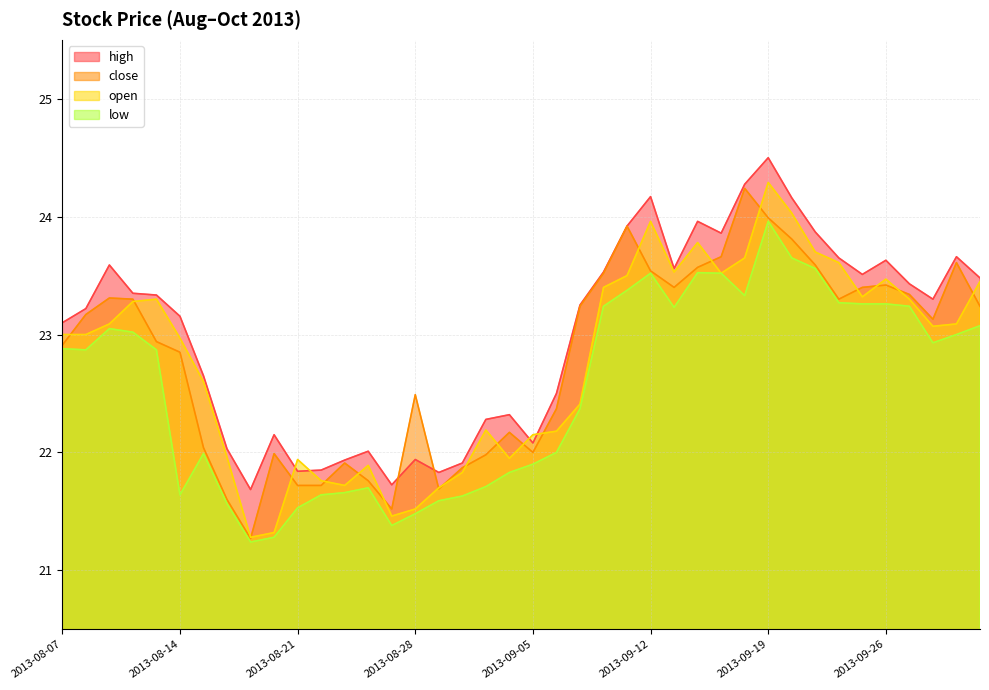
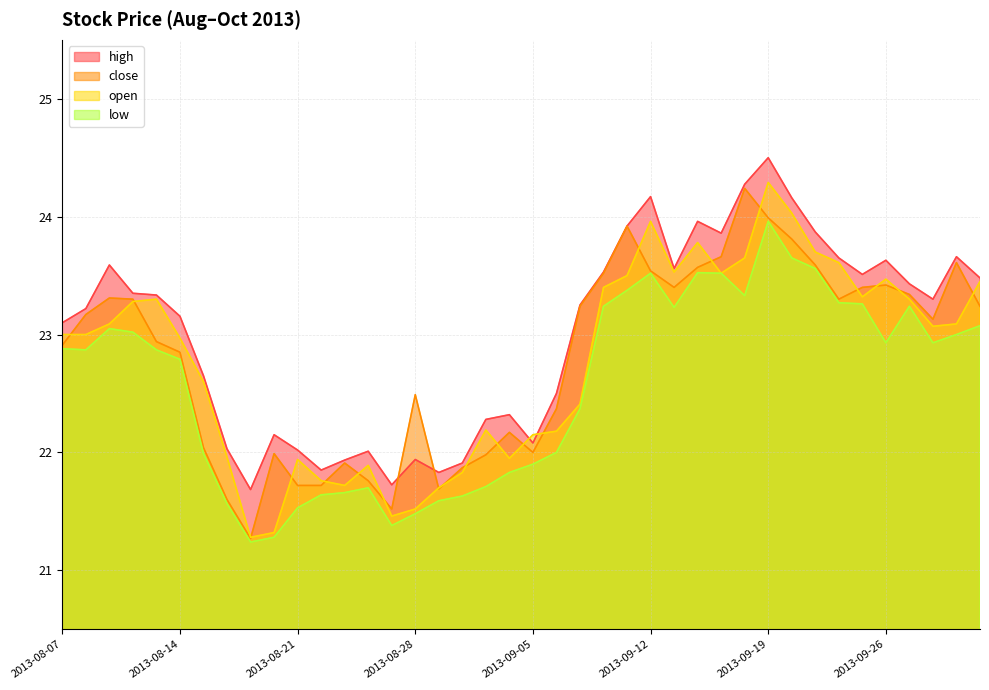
low, 2013-08-14: 21.64 -> 22.79
high, 2013-08-21: 21.84 -> 22.02
low, 2013-09-26: 23.26 -> 22.93
